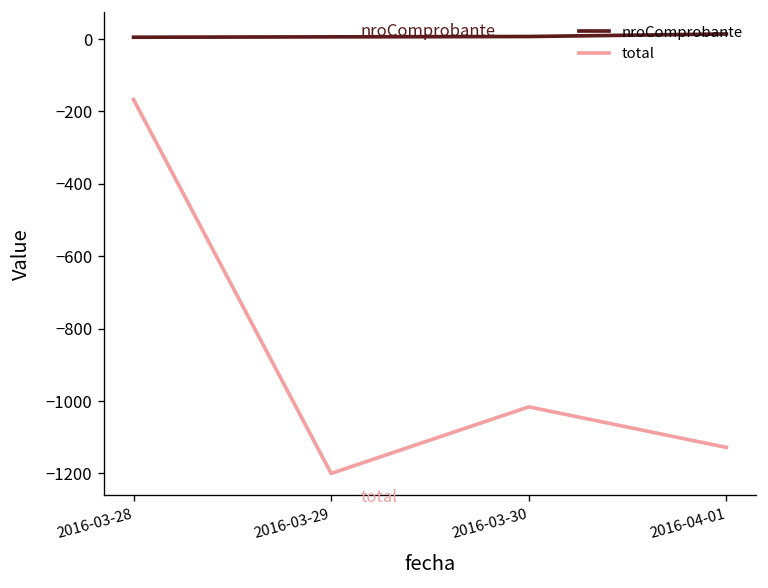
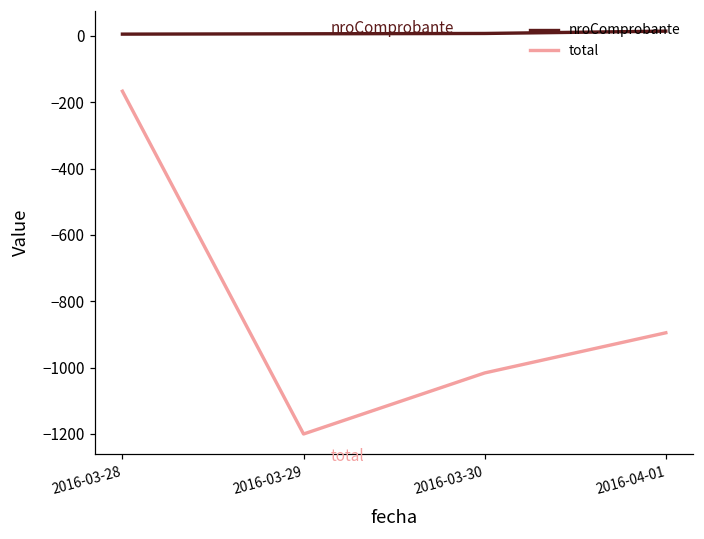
total, 2016-04-01: -1130 -> -900
